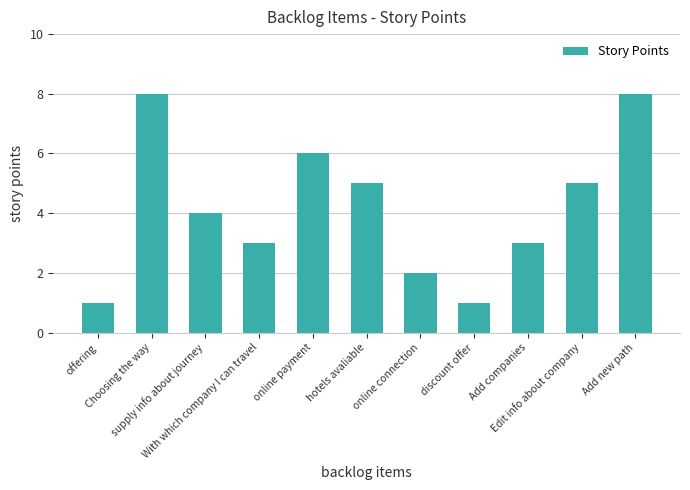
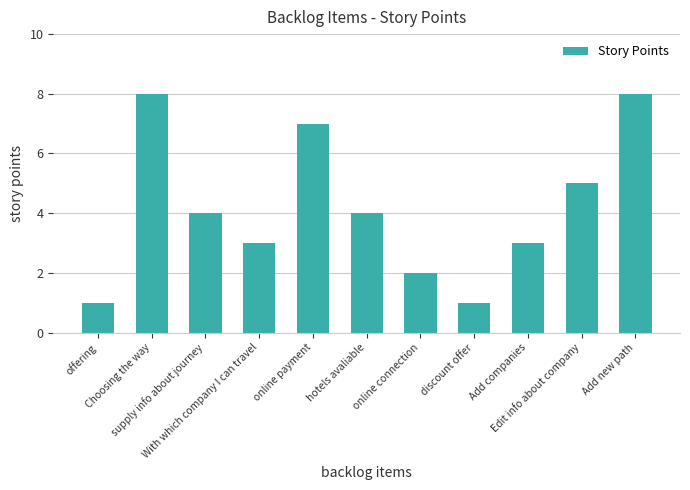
online payment: 6 -> 7
hotels avaliable: 5 -> 4
